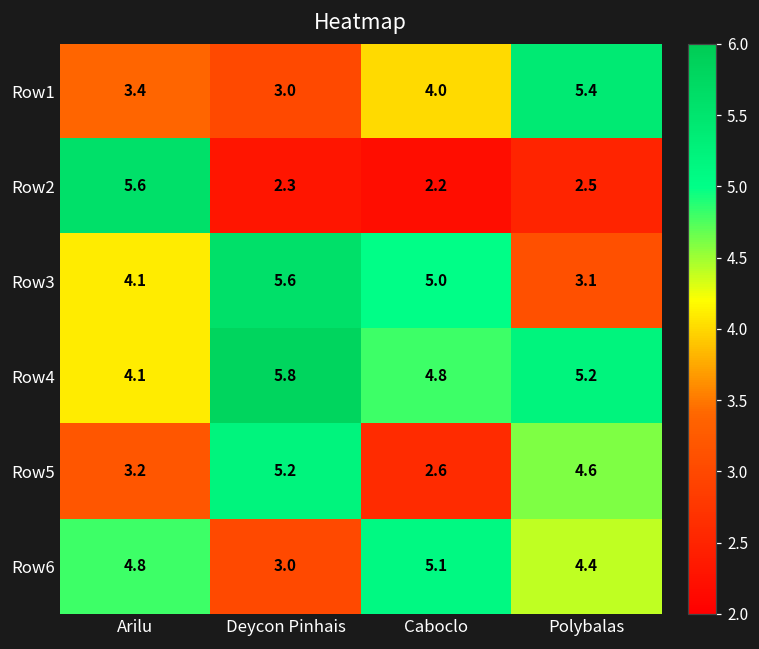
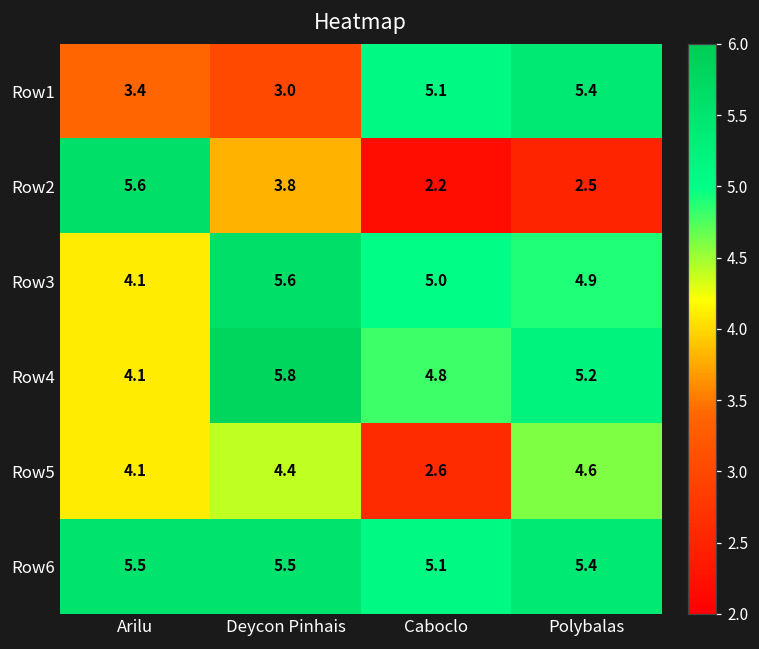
Row1, Caboclo: 4.0 -> 5.1
Row2, Deycon Pinhais: 2.3 -> 3.8
Row3, Polybalas: 3.1 -> 4.9
Row5, Arilu: 3.2 -> 4.1
Row5, Deycon Pinhais: 5.2 -> 4.4
Row6, Arilu: 4.8 -> 5.5
Row6, Deycon Pinhais: 3.0 -> 5.5
Row6, Polybalas: 4.4 -> 5.4
